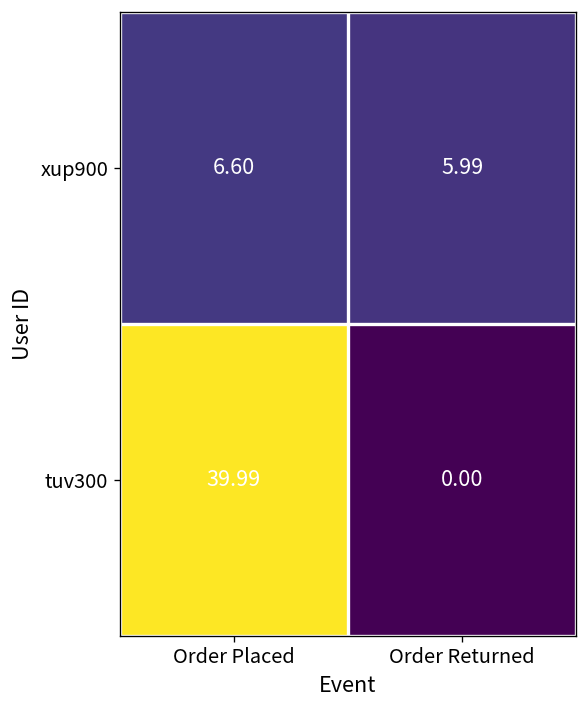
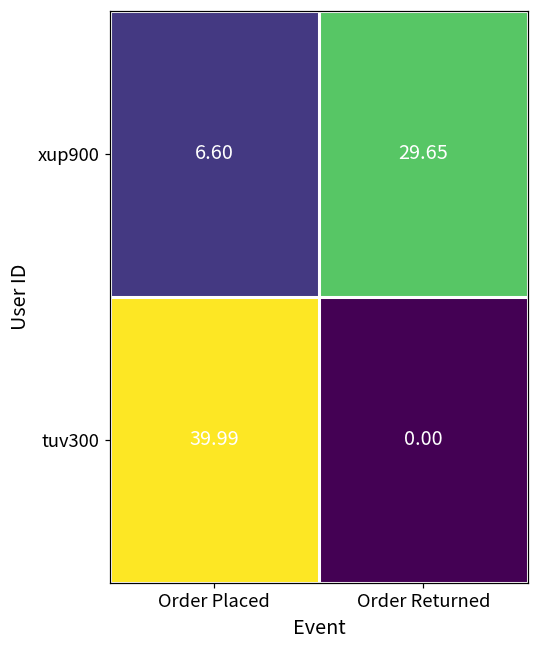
xup900, Order Returned: 5.99 -> 29.65
